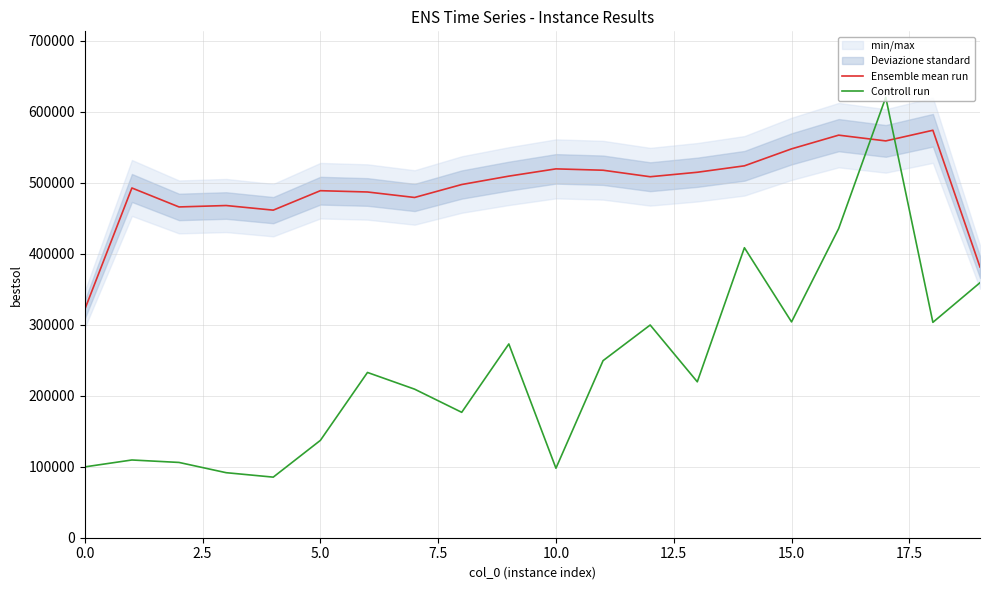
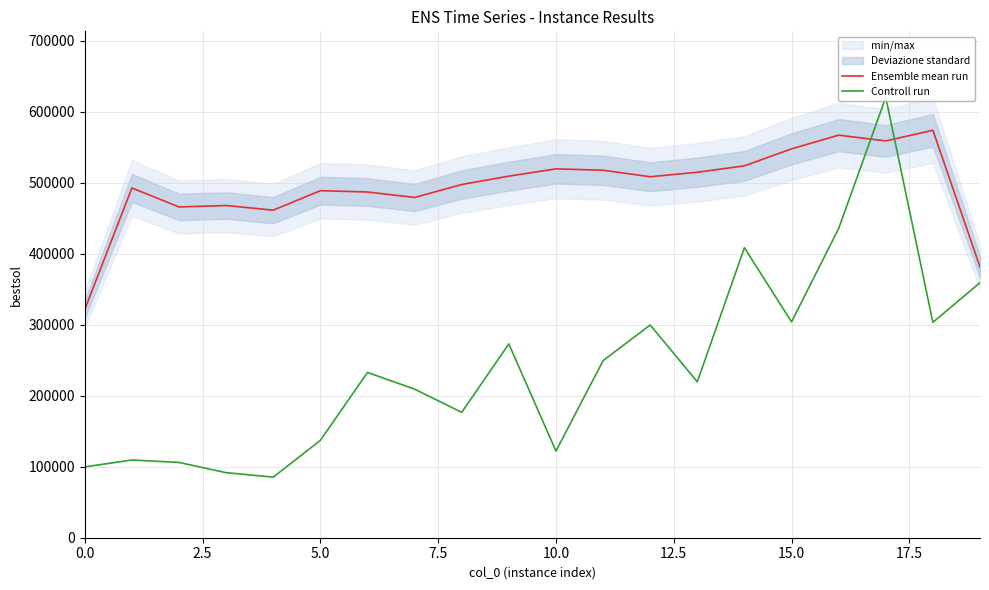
Controll run, 10.0: 100000 -> 120000
